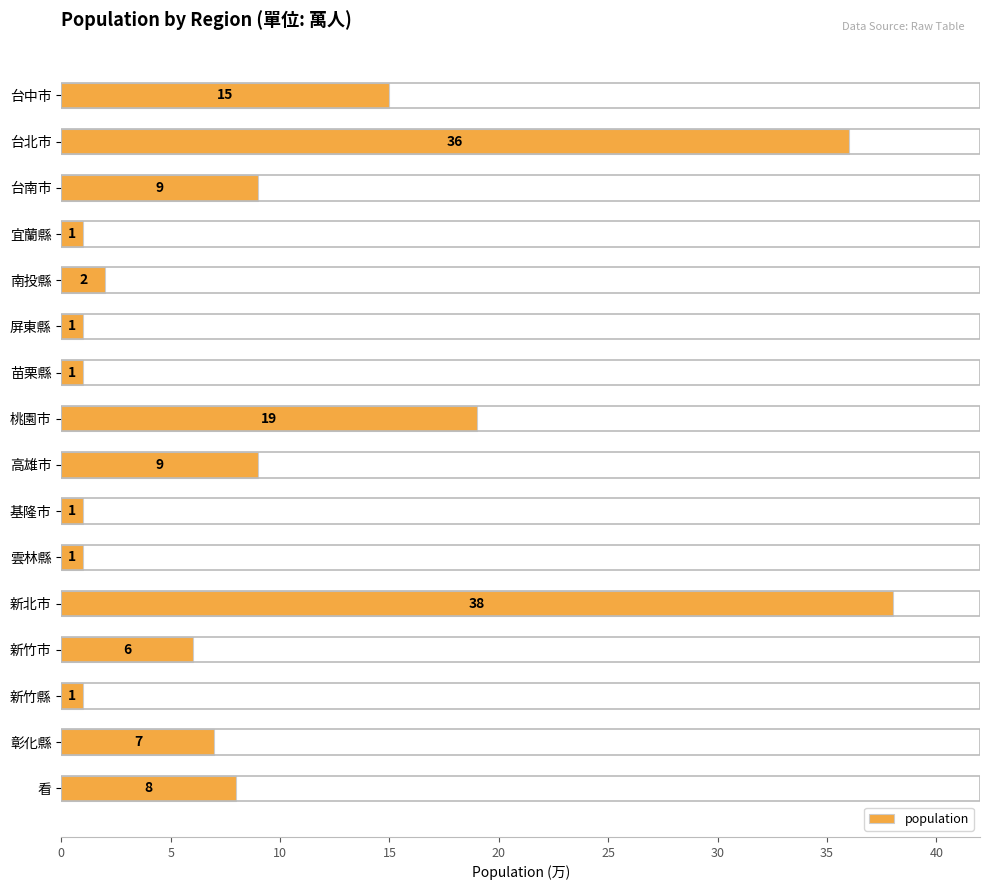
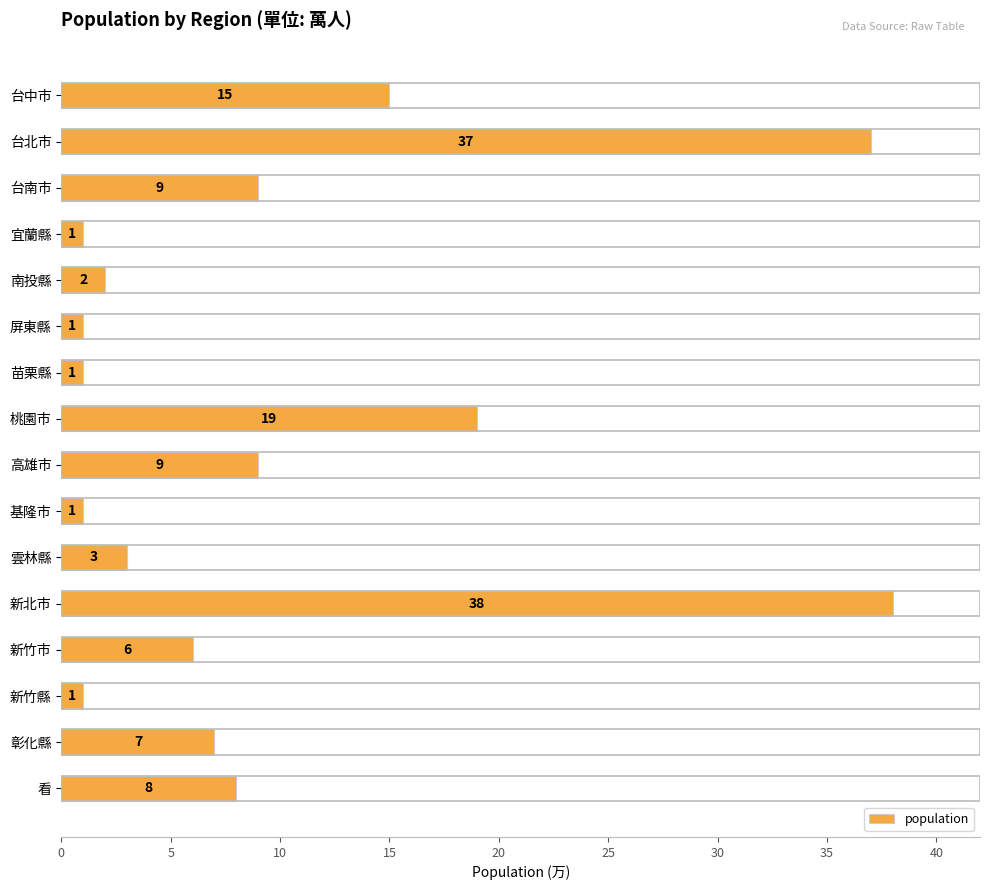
台北市: 36 -> 37
雲林縣: 1 -> 3
